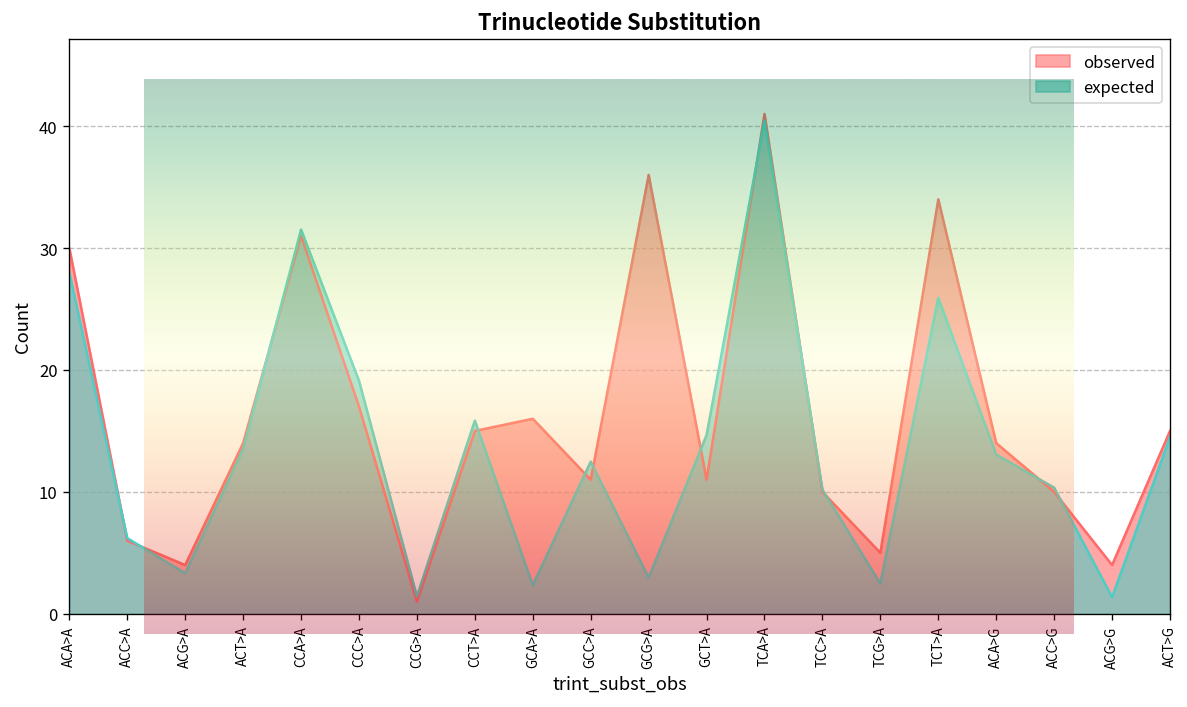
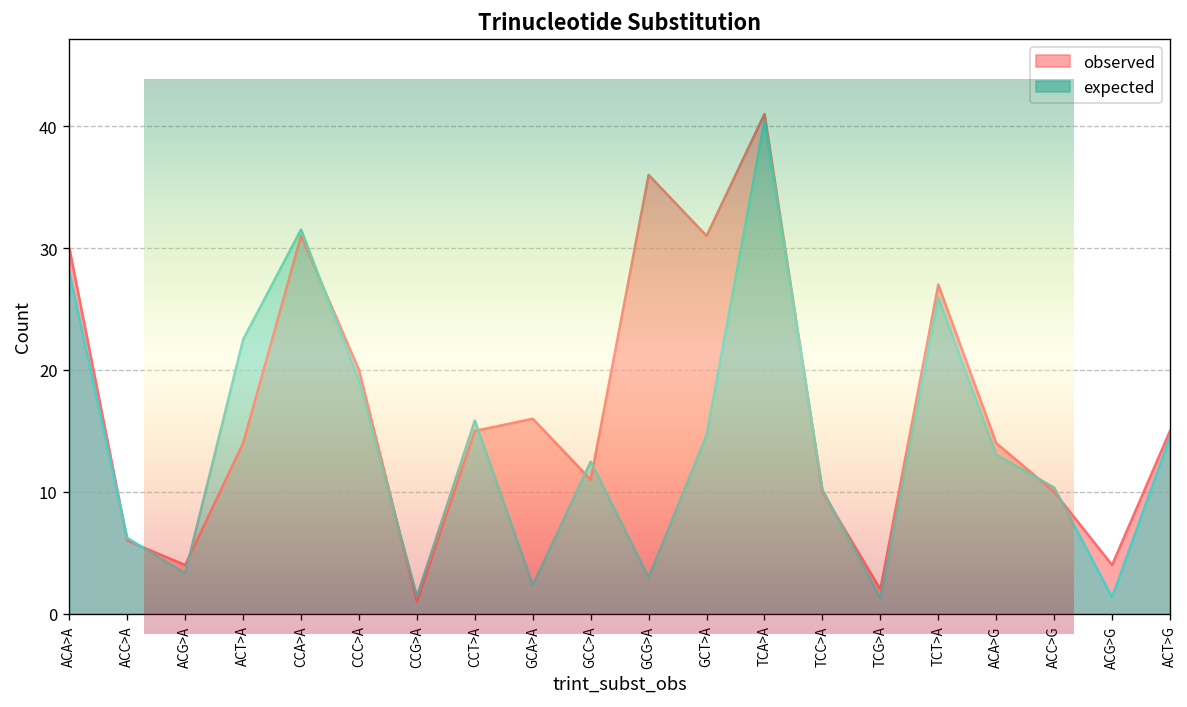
expected, ACT>A: 13.5 -> 22.5
observed, CCC>A: 17 -> 20
observed, GCT>A: 11 -> 31
observed, TCG>A: 5 -> 2
expected, TCG>A: 2.5 -> 1.3
observed, TCT>A: 34 -> 27
